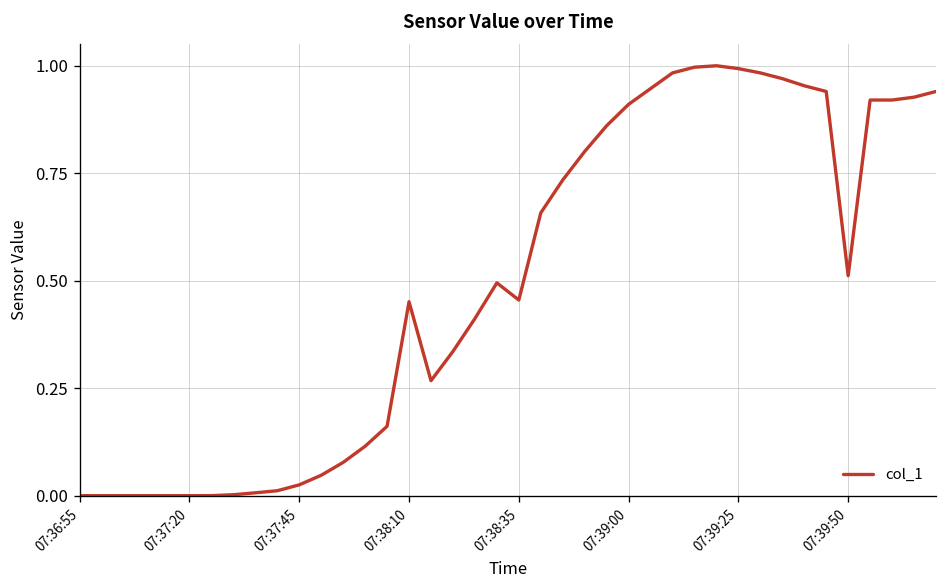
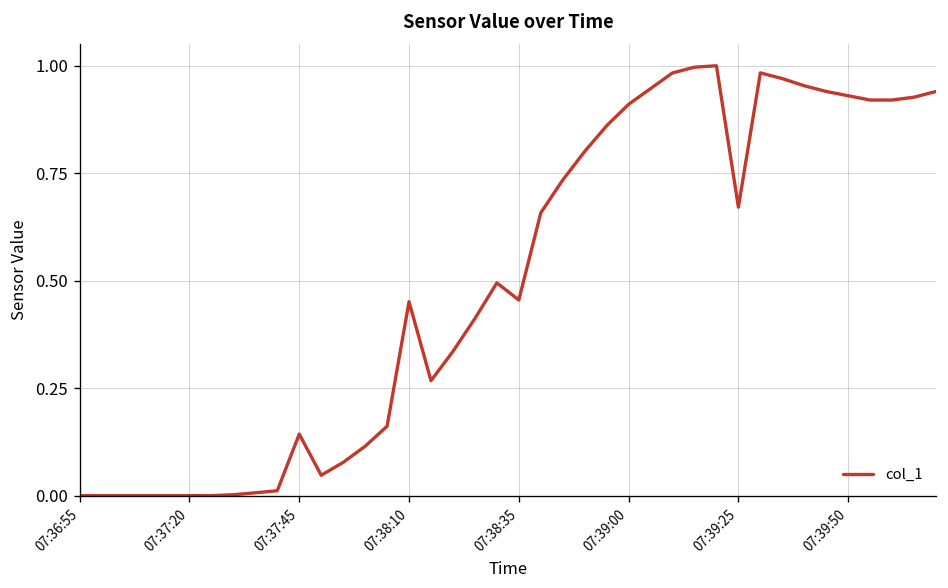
07:37:45: 0.03 -> 0.14
07:39:25: 0.99 -> 0.67
07:39:50: 0.51 -> 0.93
